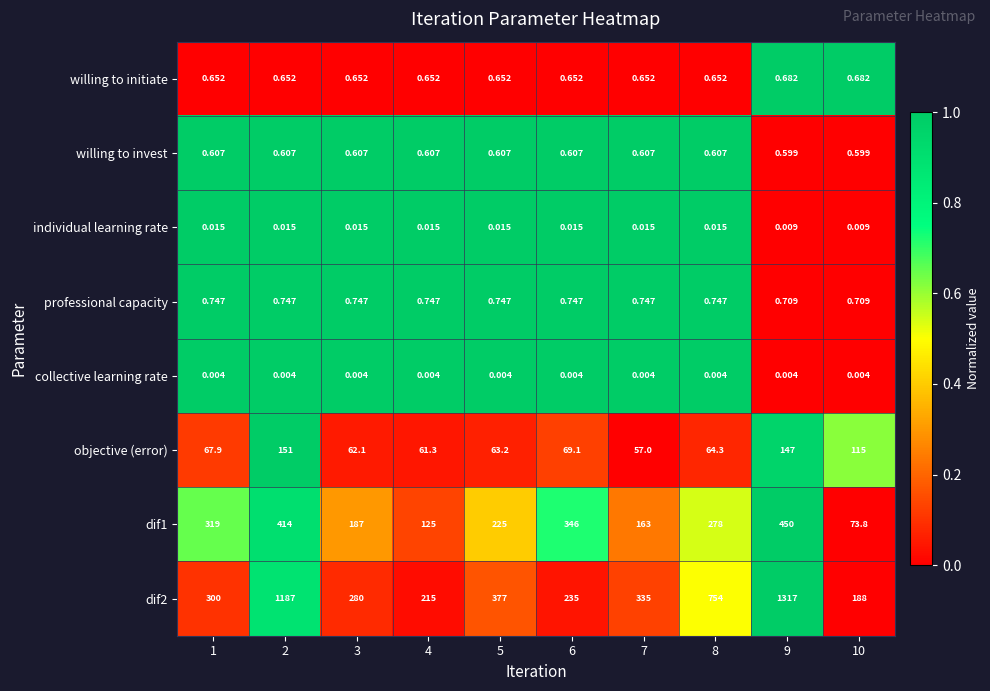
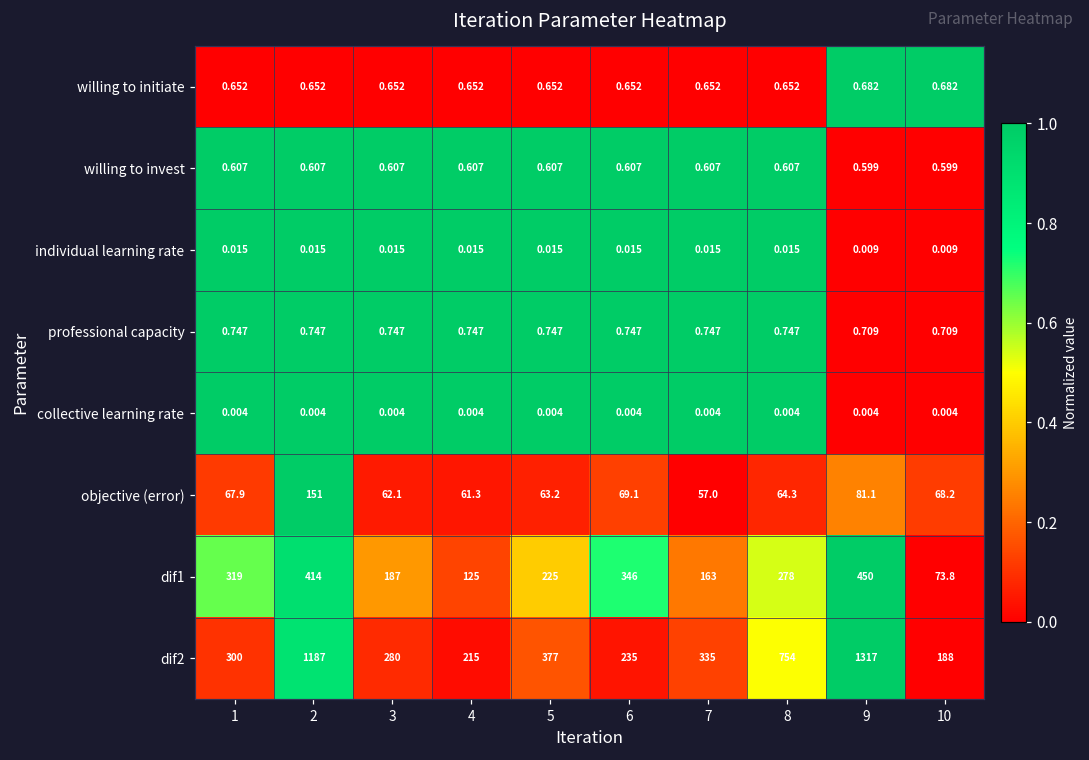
objective (error), 9: 147 -> 81.1
objective (error), 10: 115 -> 68.2
